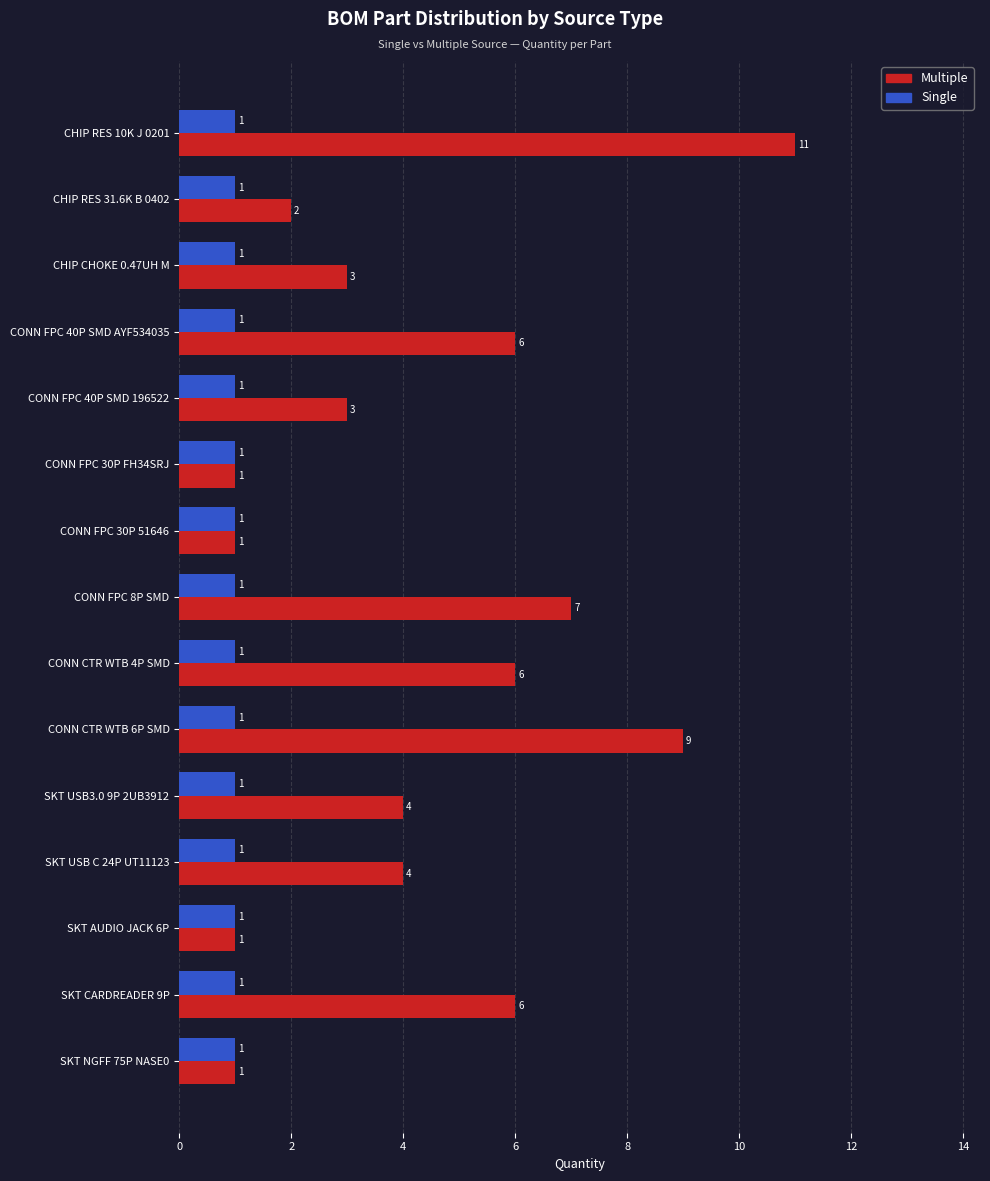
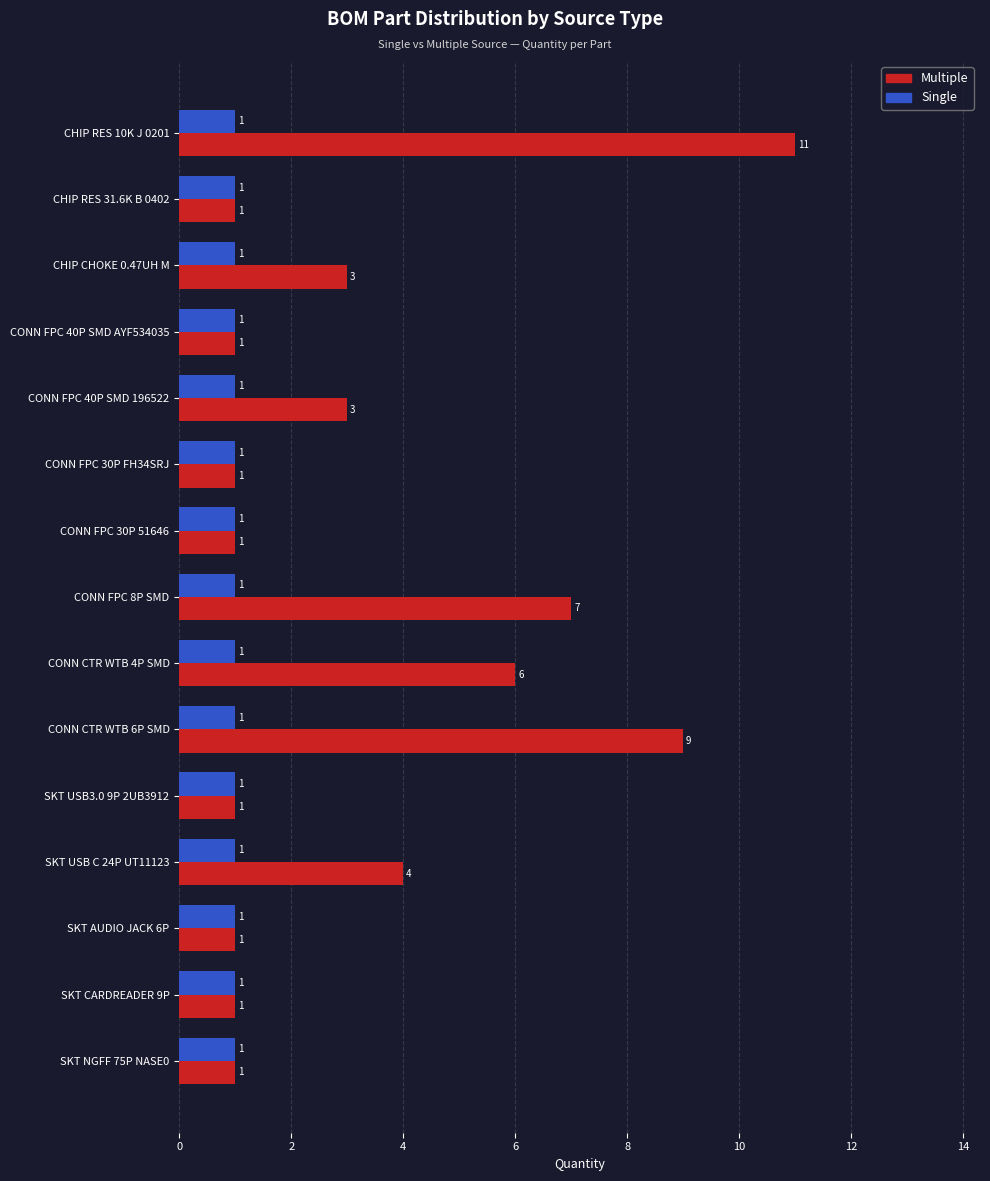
Multiple, CHIP RES 31.6K B 0402: 2 -> 1
Multiple, CONN FPC 40P SMD AYF534035: 6 -> 1
Multiple, SKT USB3.0 9P 2UB3912: 4 -> 1
Multiple, SKT CARDREADER 9P: 6 -> 1
